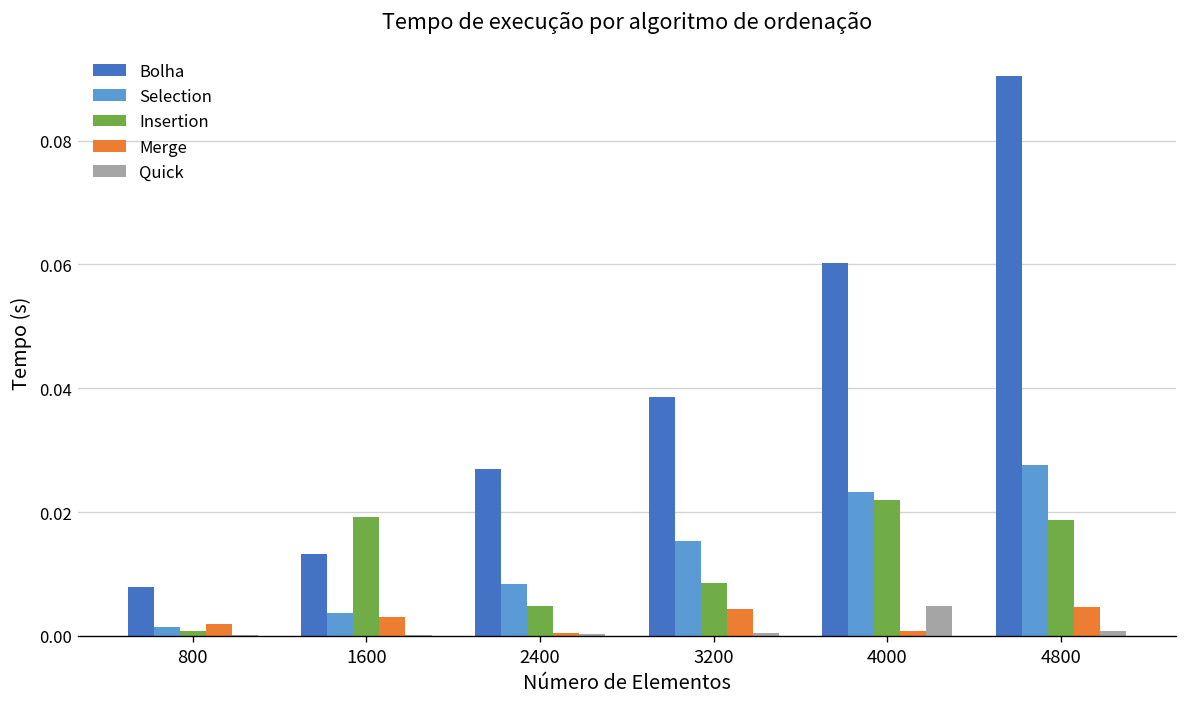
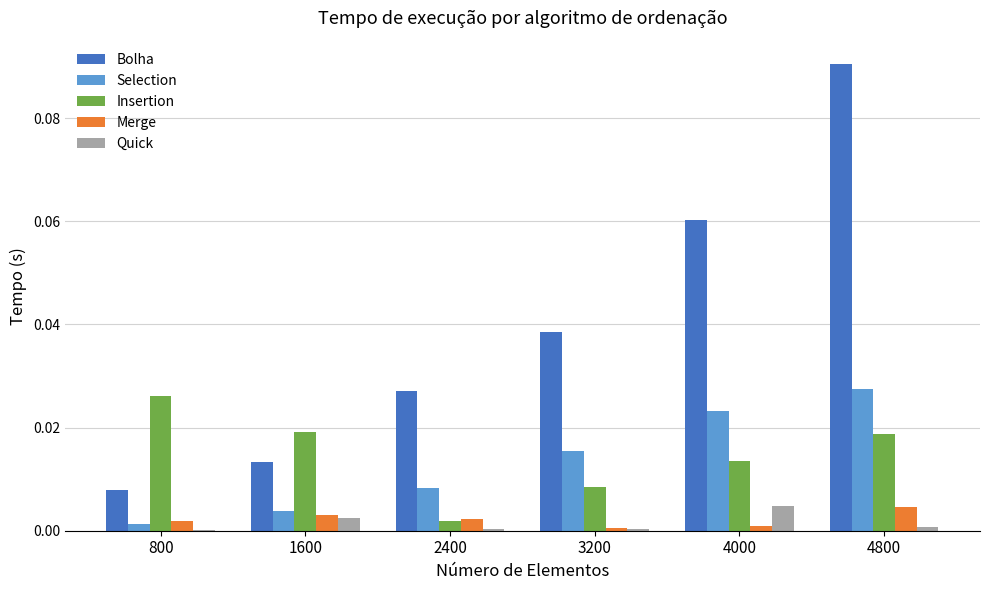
Insertion, 800: 0.001 -> 0.026
Quick, 1600: 0.000 -> 0.002
Insertion, 2400: 0.005 -> 0.002
Merge, 2400: 0.000 -> 0.002
Merge, 3200: 0.004 -> 0.001
Insertion, 4000: 0.022 -> 0.014
